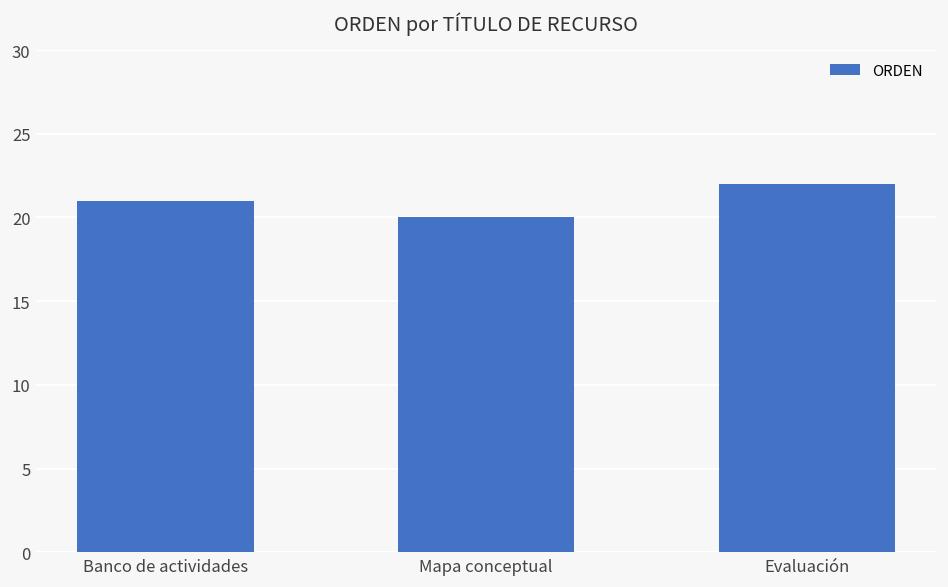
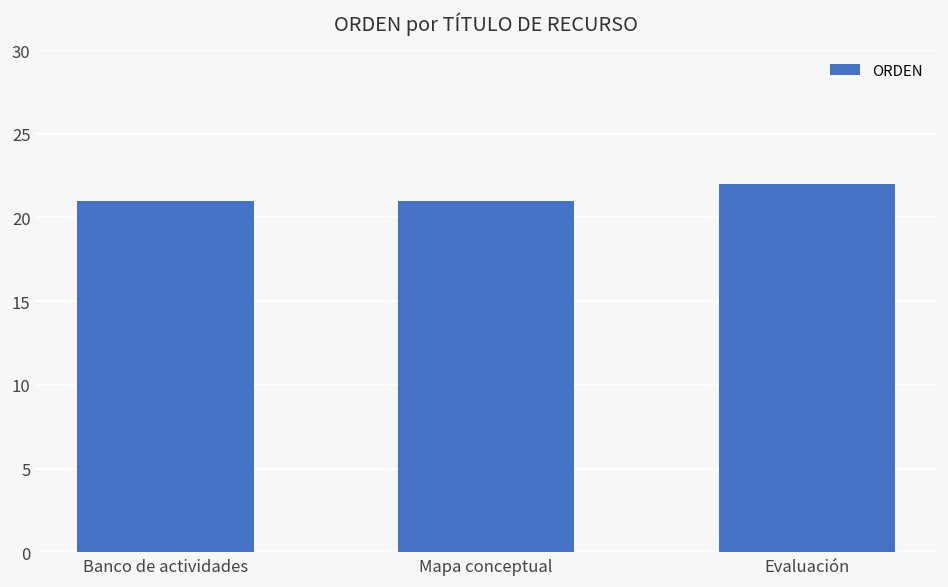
Mapa conceptual: 20 -> 21
